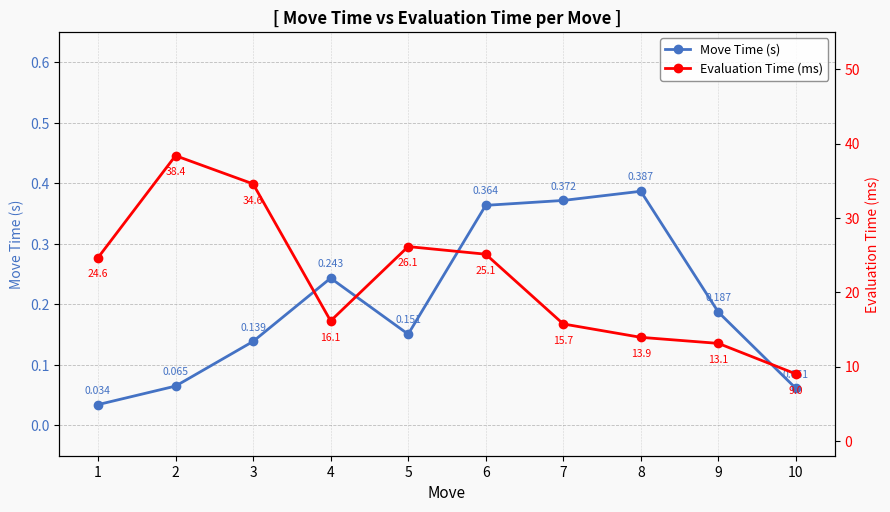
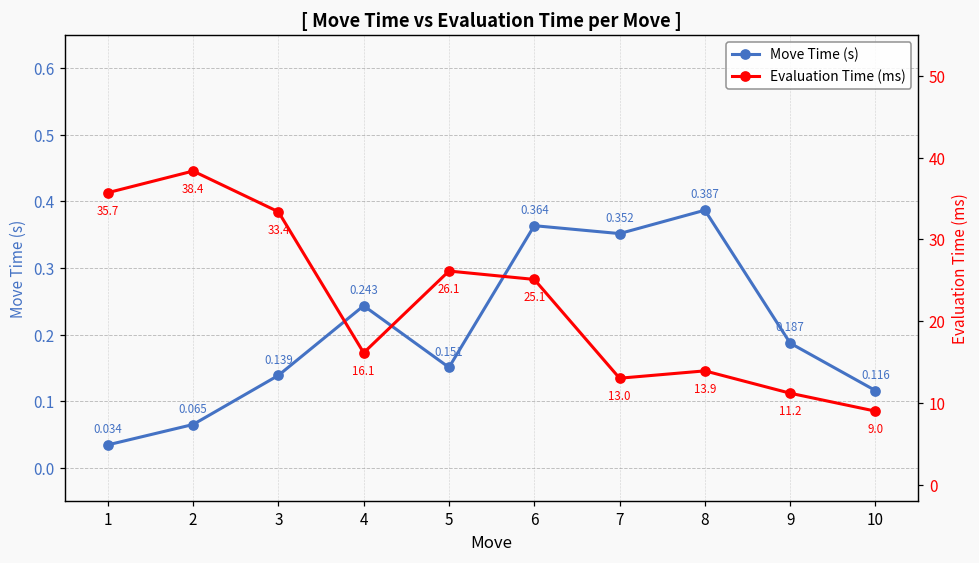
Move Time (s), 7: 0.372 -> 0.352
Move Time (s), 10: 0.061 -> 0.116
Evaluation Time (ms), 1: 24.6 -> 35.7
Evaluation Time (ms), 3: 34.6 -> 33.4
Evaluation Time (ms), 7: 15.7 -> 13.0
Evaluation Time (ms), 9: 13.1 -> 11.2
